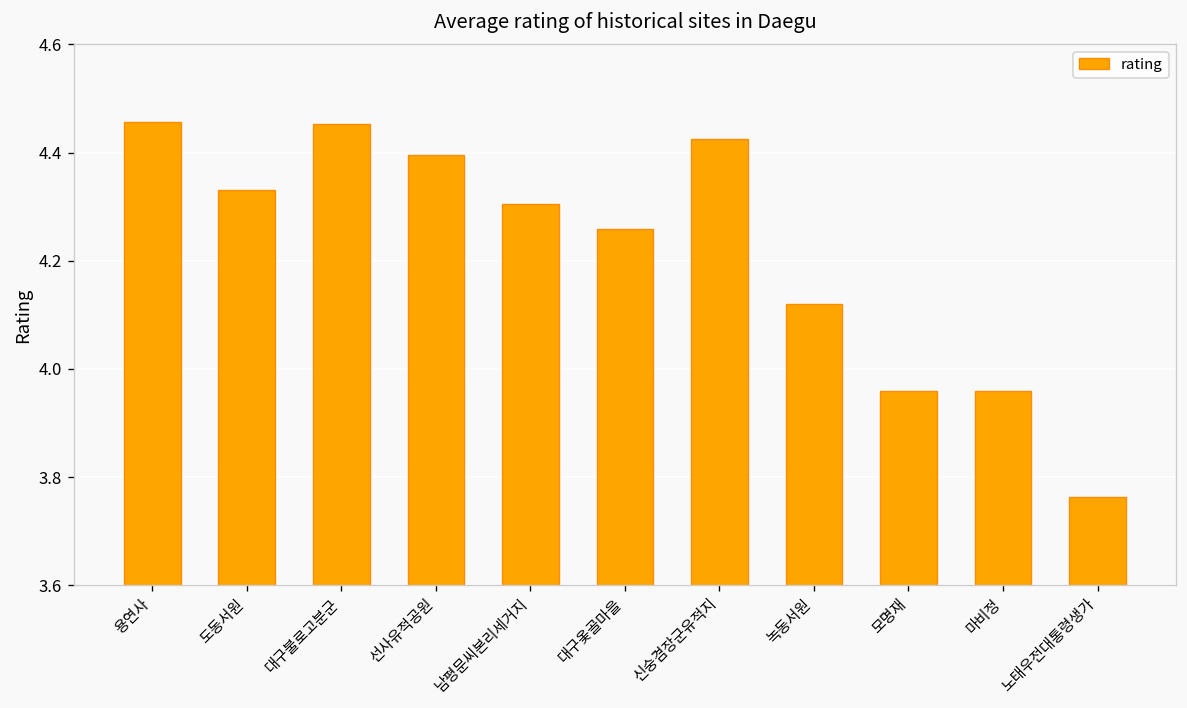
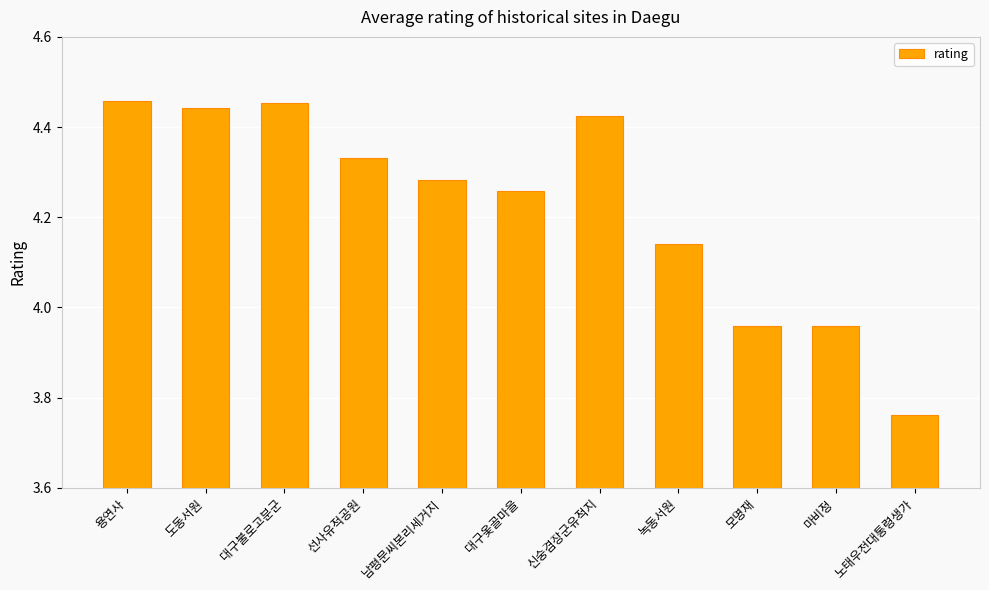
도동서원: 4.33 -> 4.44
선사유적공원: 4.40 -> 4.33
남평문씨본리세거지: 4.31 -> 4.28
녹동서원: 4.12 -> 4.14
